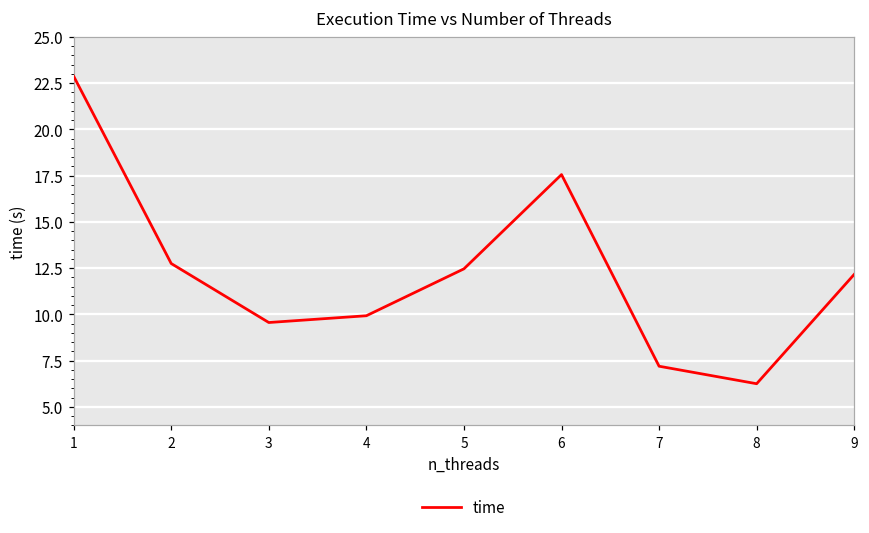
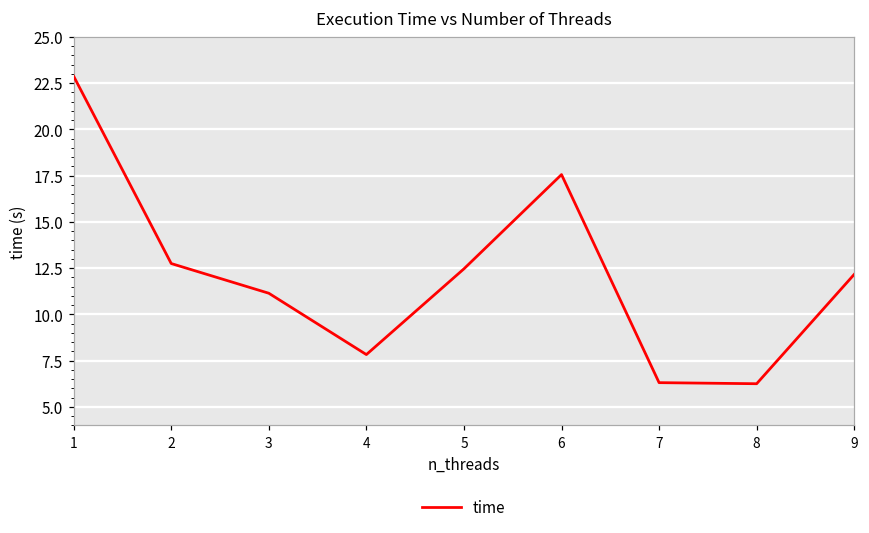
3: 9.6 -> 11.1
4: 9.9 -> 7.8
7: 7.2 -> 6.3
